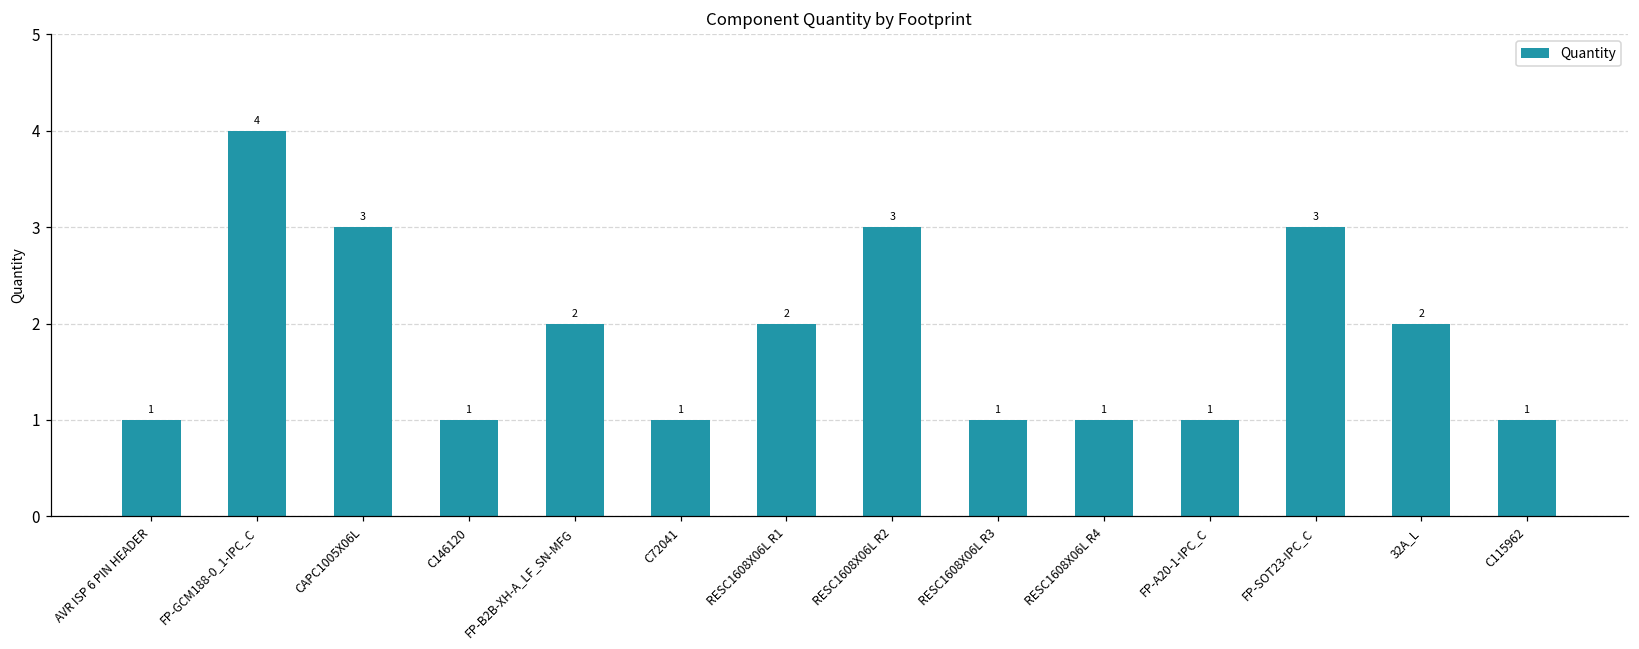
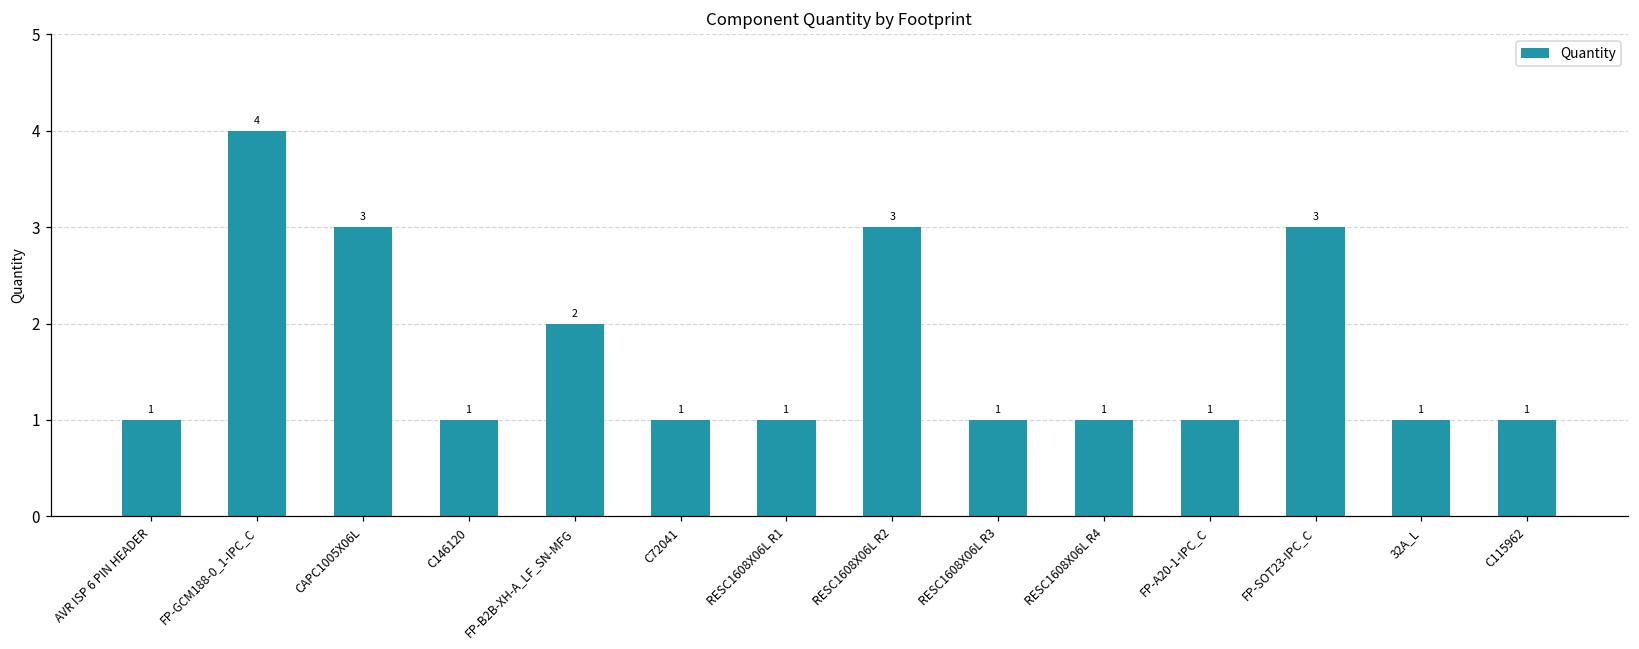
RESC1608X06L R1: 2 -> 1
32A_L: 2 -> 1
